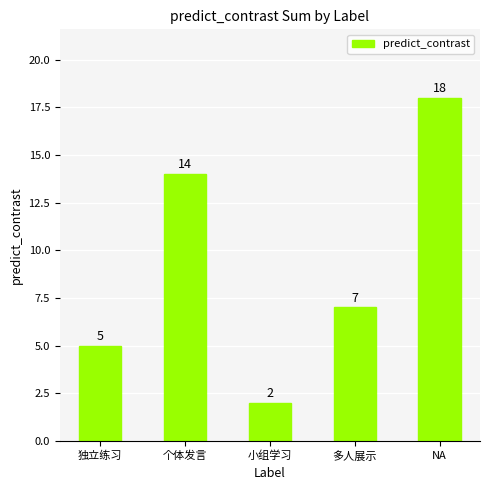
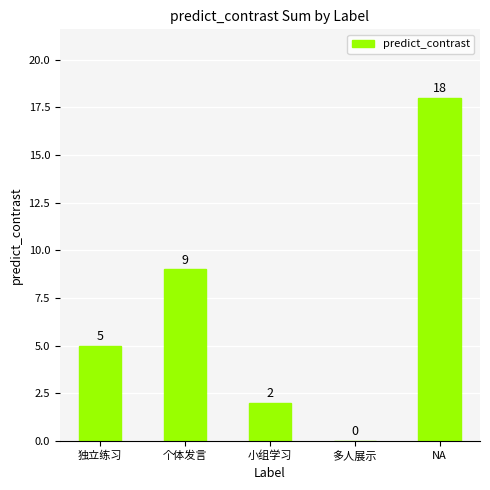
个体发言: 14 -> 9
多人展示: 7 -> 0
